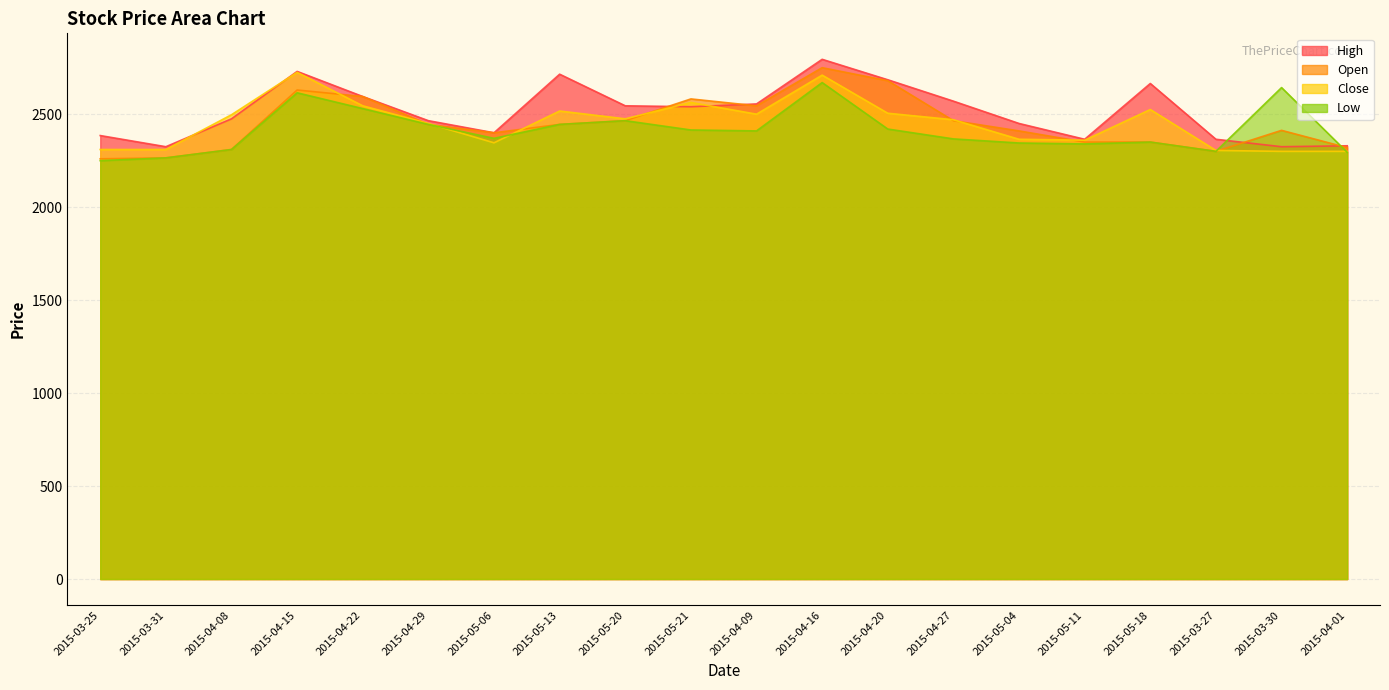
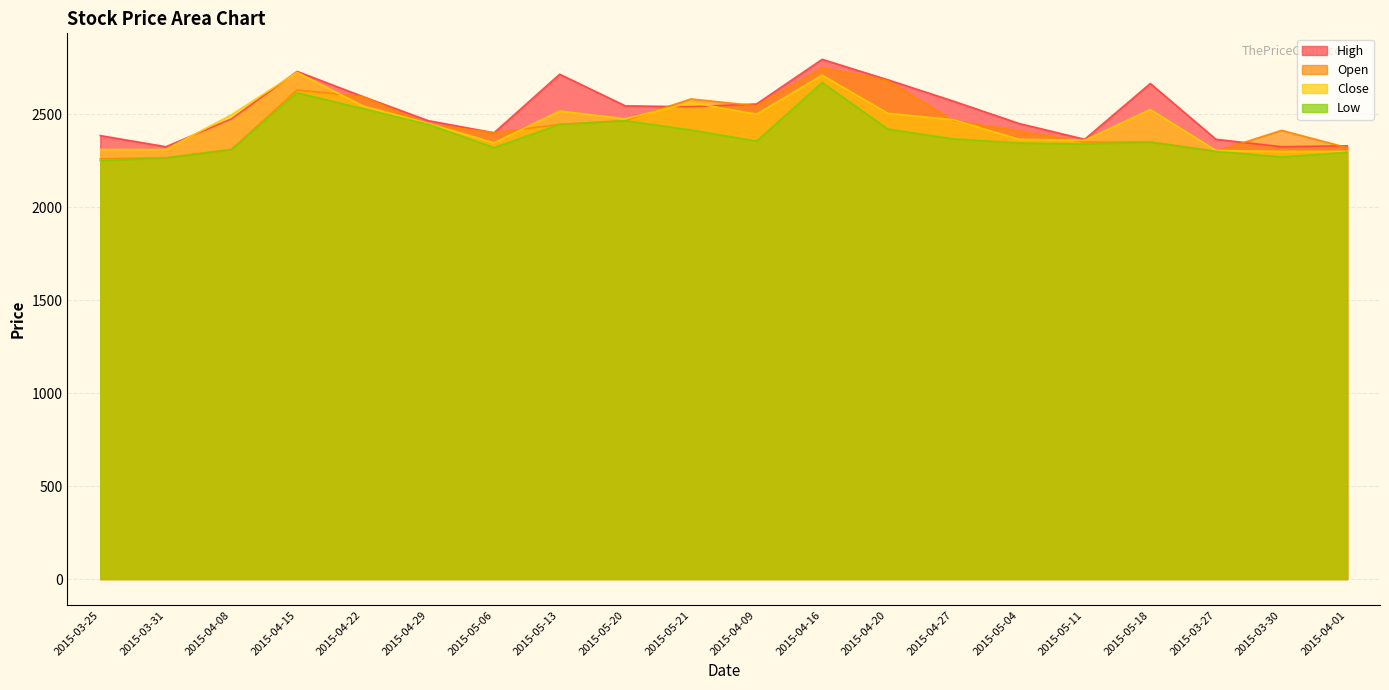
Low, 2015-05-06: 2370 -> 2320
Low, 2015-04-09: 2410 -> 2360
Low, 2015-03-30: 2640 -> 2270
